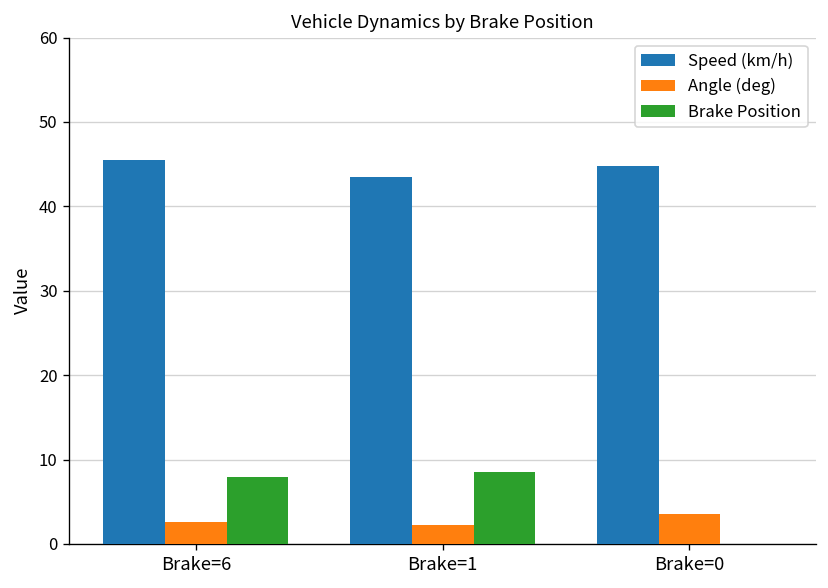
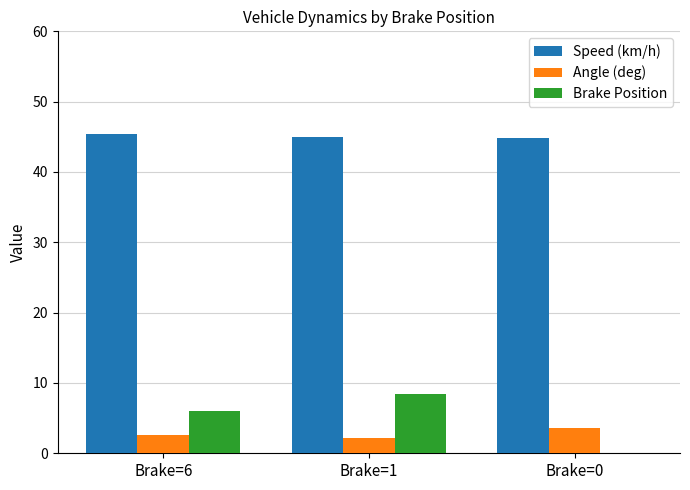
Brake Position, Brake=6: 8 -> 6
Speed (km/h), Brake=1: 43 -> 45
